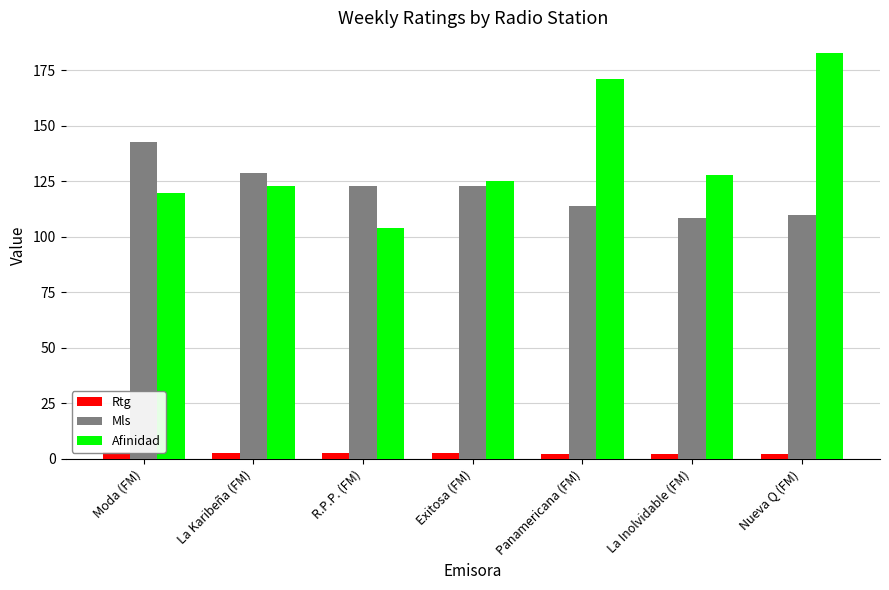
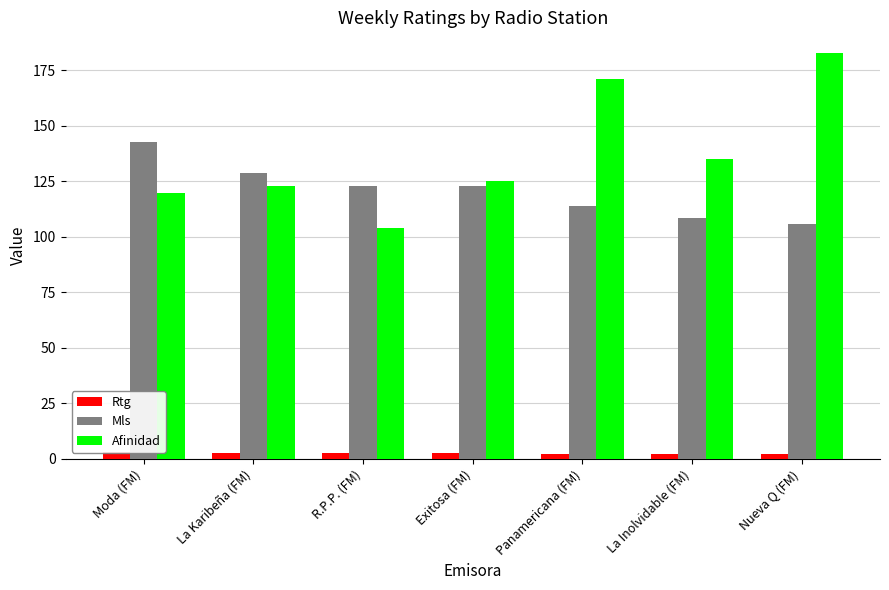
Afinidad, La Inolvidable (FM): 128 -> 135
Mls, Nueva Q (FM): 110 -> 106
